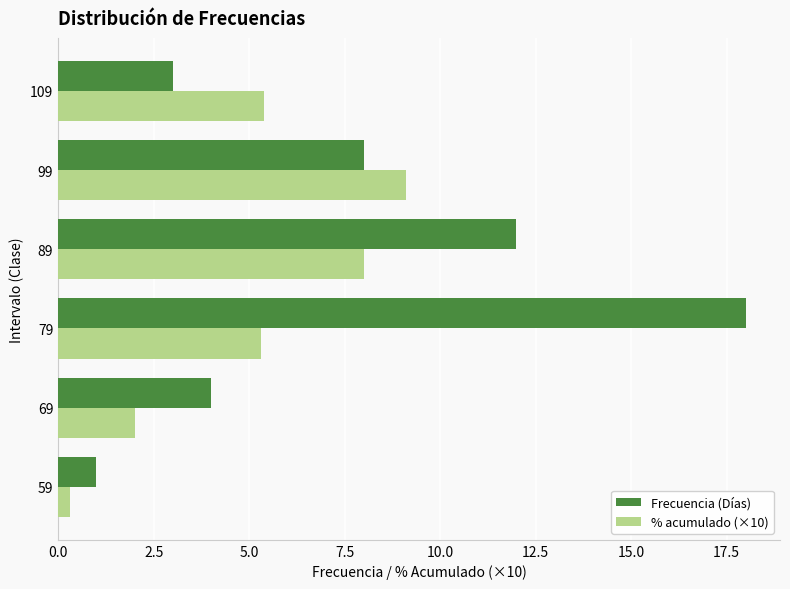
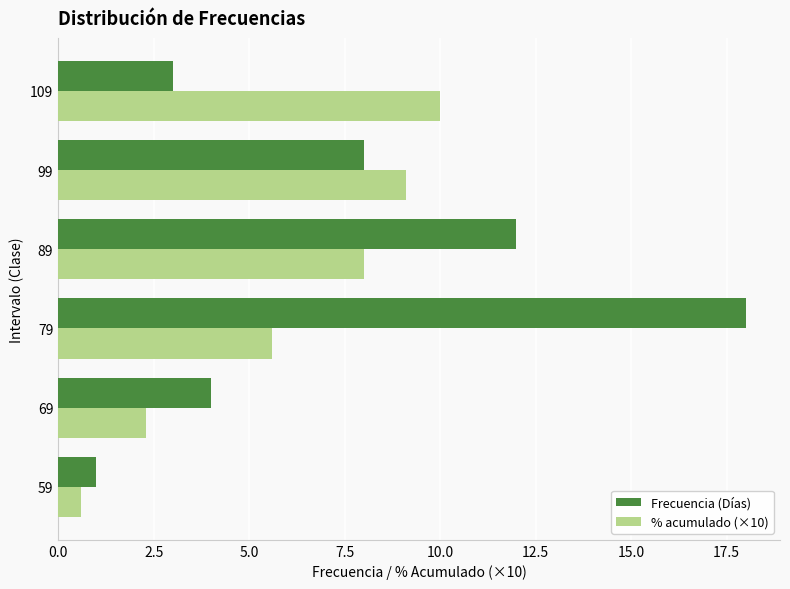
% acumulado (×10), 109: 5.4 -> 10.0
% acumulado (×10), 79: 5.3 -> 5.6
% acumulado (×10), 69: 2.0 -> 2.3
% acumulado (×10), 59: 0.3 -> 0.6
